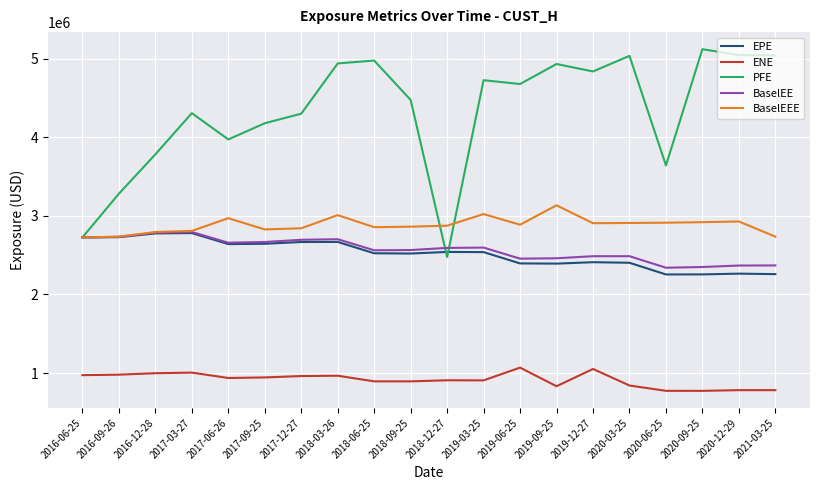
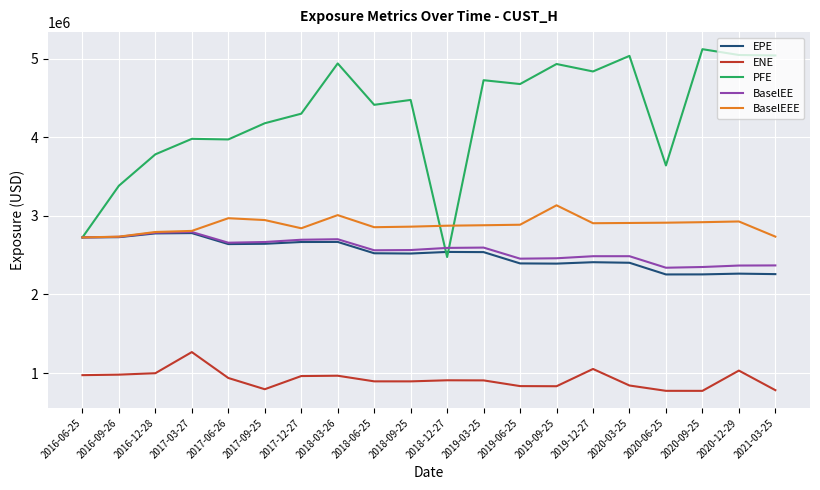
PFE, 2016-09-26: 3300000 -> 3400000
ENE, 2017-03-27: 1000000 -> 1300000
PFE, 2017-03-27: 4300000 -> 4000000
ENE, 2017-09-25: 900000 -> 800000
BaselEEE, 2017-09-25: 2800000 -> 2900000
PFE, 2018-06-25: 5000000 -> 4400000
BaselEEE, 2019-03-25: 3000000 -> 2900000
ENE, 2019-06-25: 1100000 -> 800000
ENE, 2020-12-29: 800000 -> 1000000
